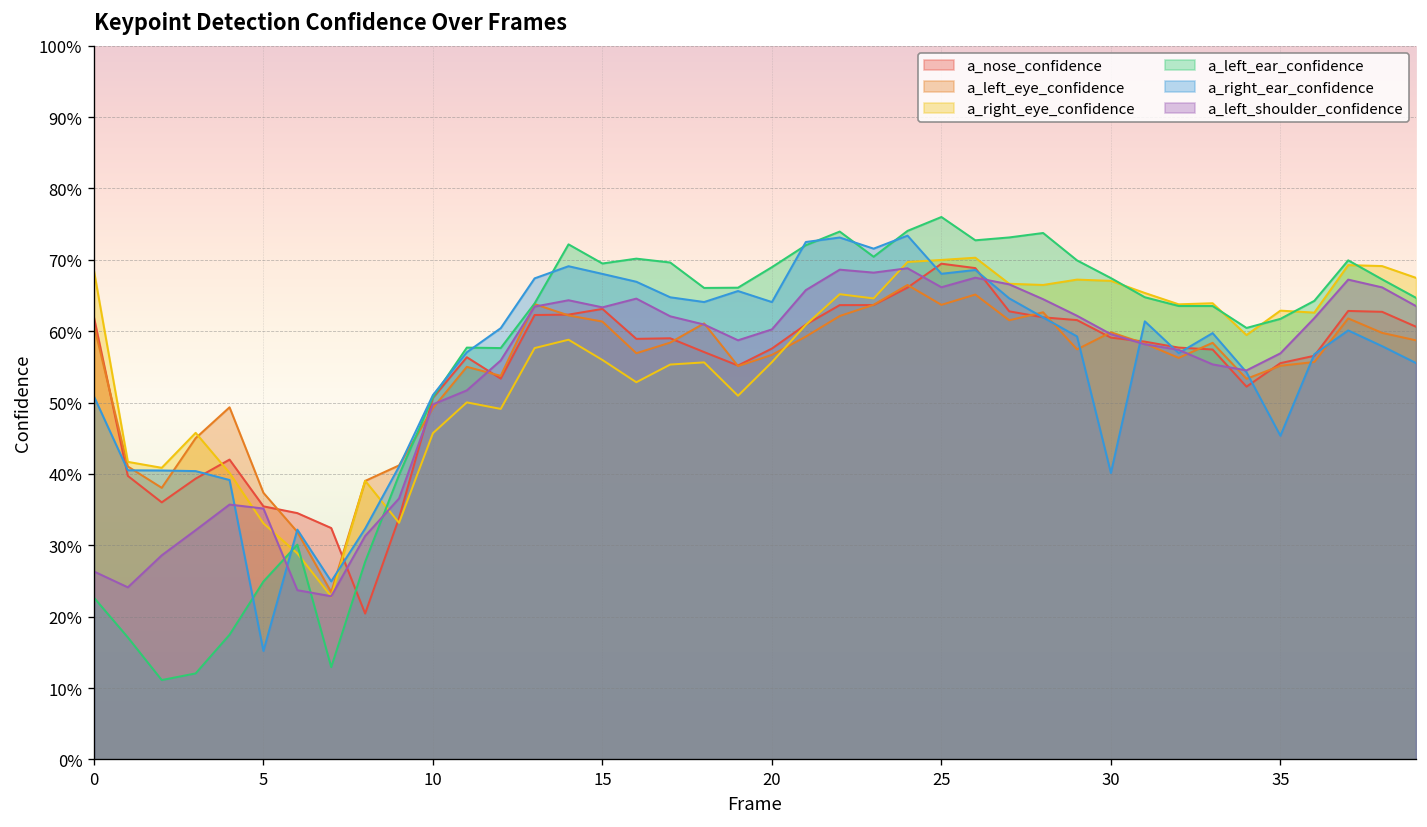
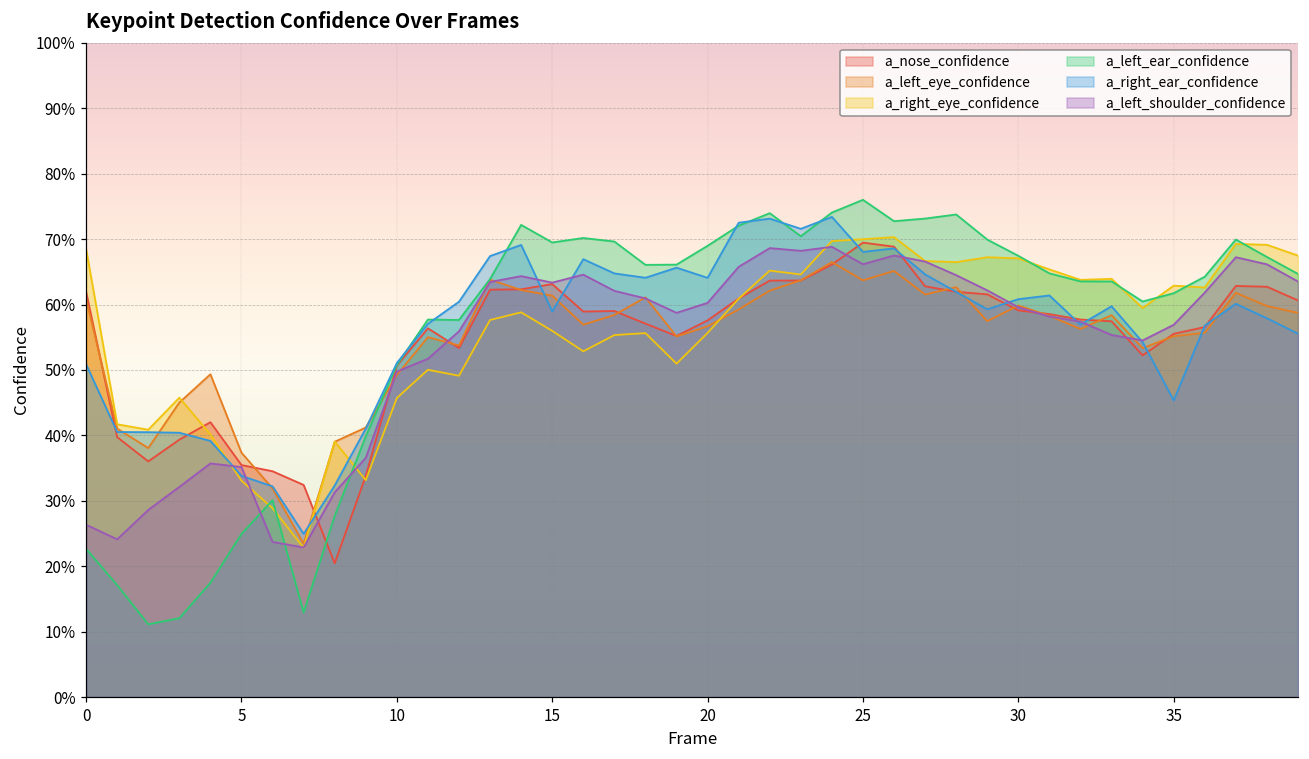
a_right_ear_confidence, 5: 15% -> 34%
a_right_ear_confidence, 15: 68% -> 59%
a_right_ear_confidence, 30: 40% -> 61%
